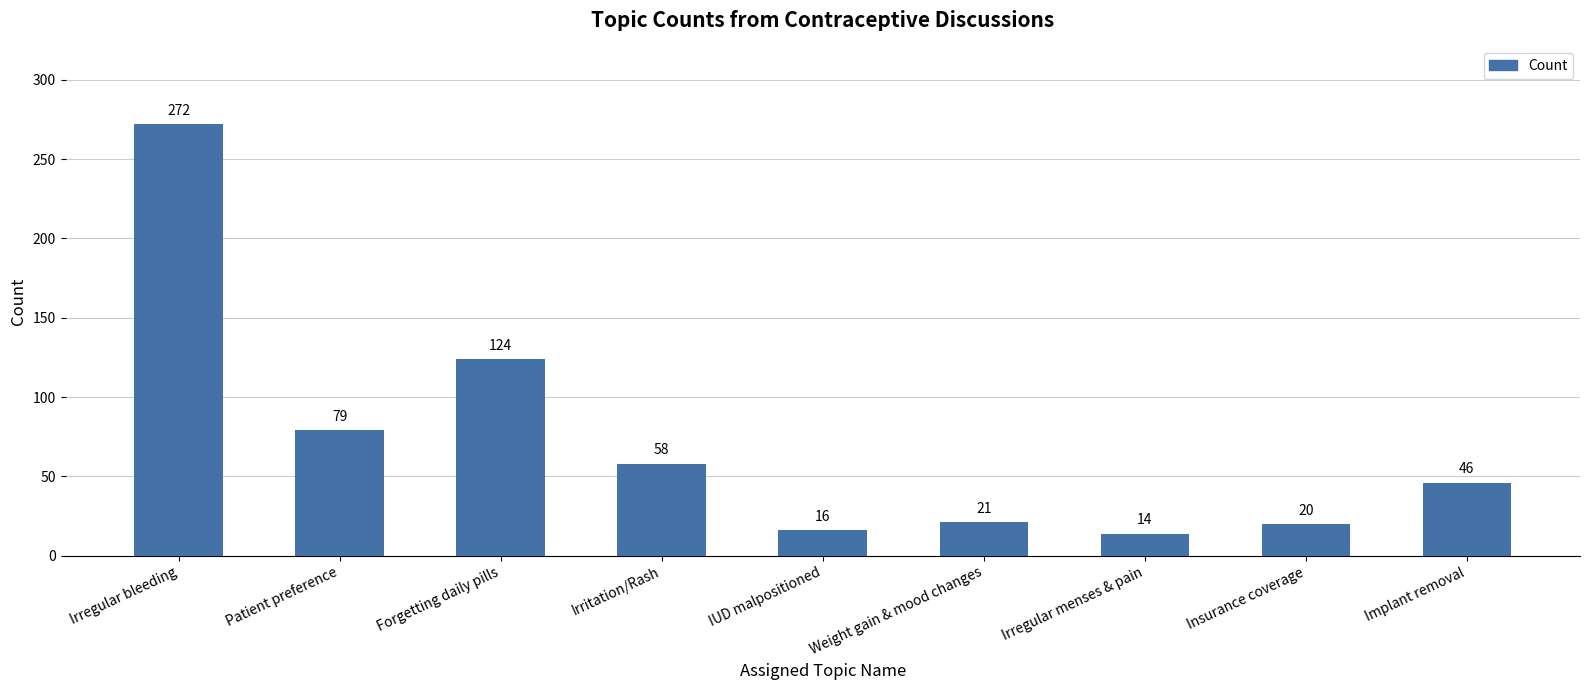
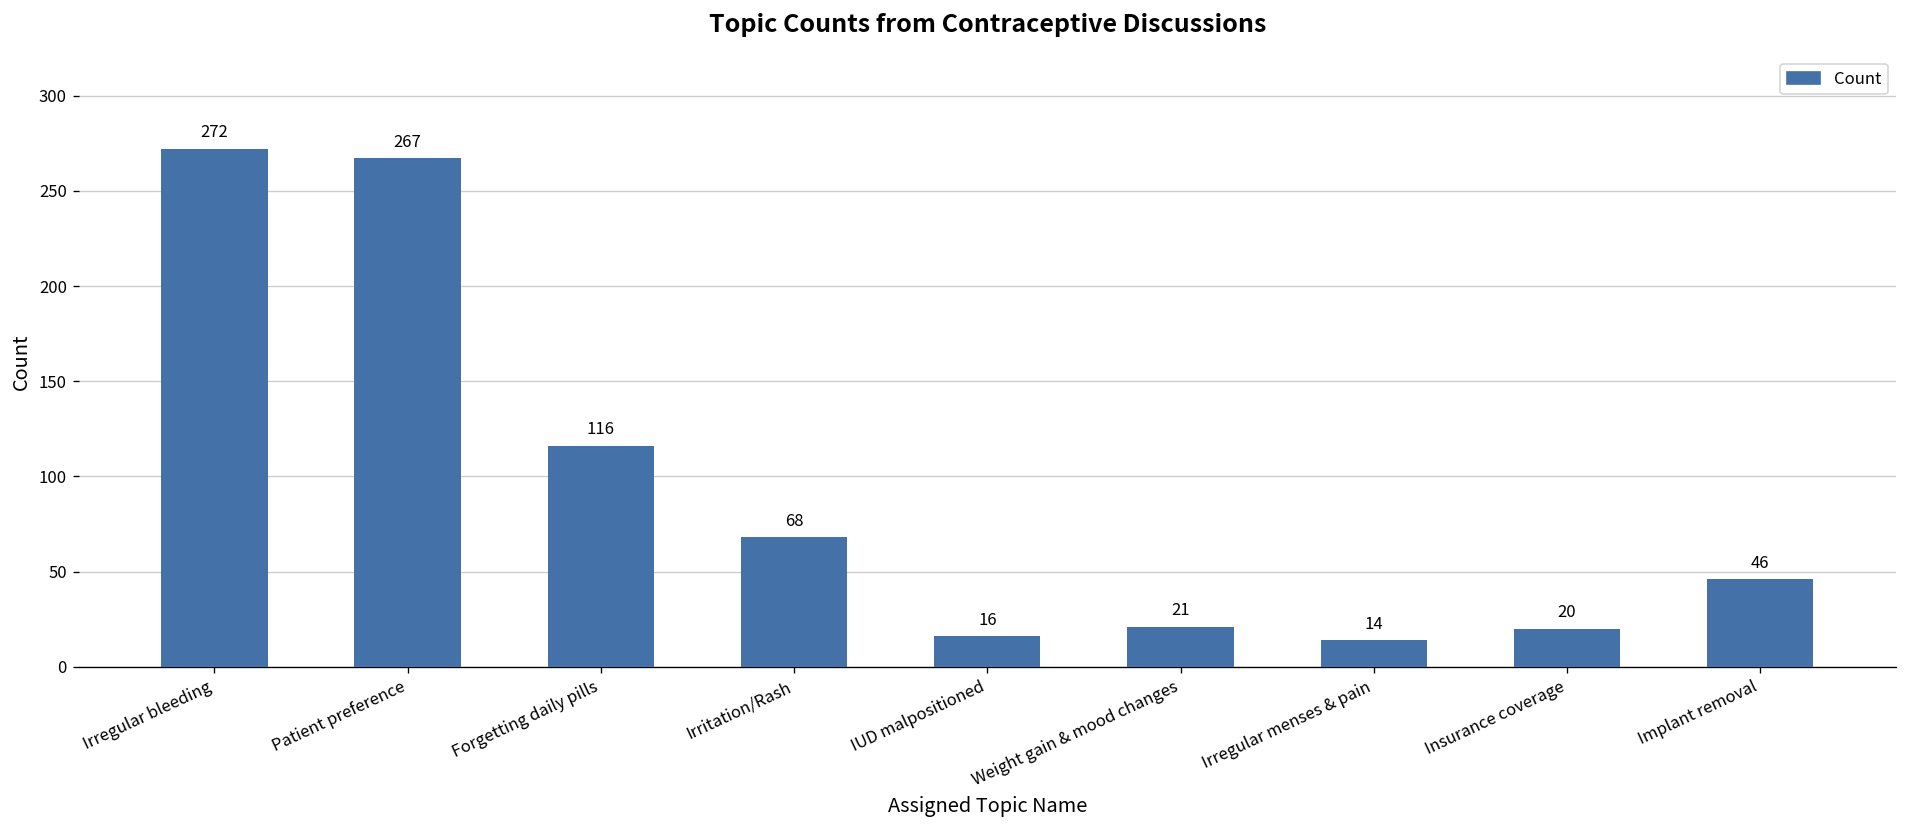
Patient preference: 79 -> 267
Forgetting daily pills: 124 -> 116
Irritation/Rash: 58 -> 68
